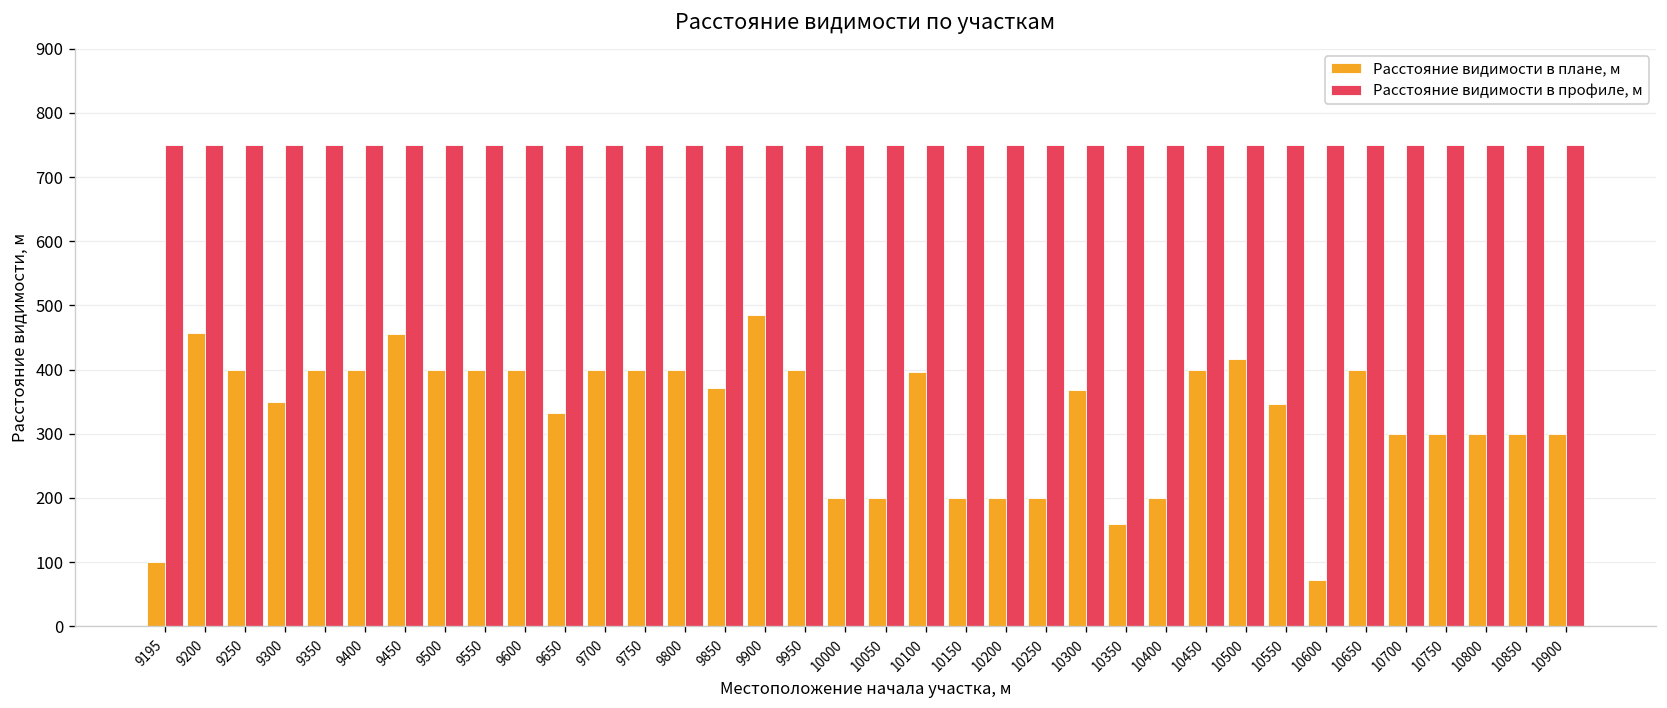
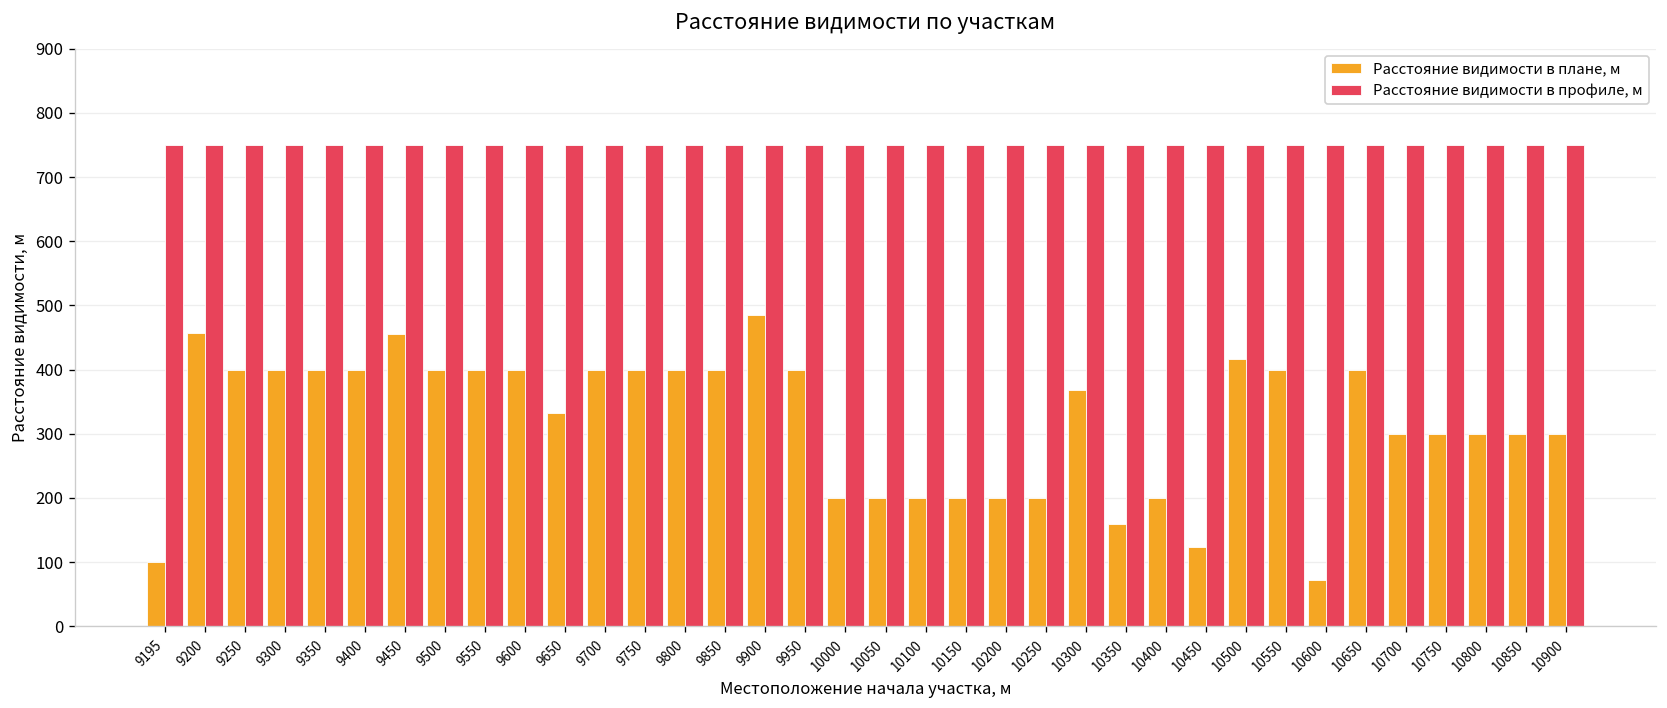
Расстояние видимости в плане, м, 9300: 350 -> 400
Расстояние видимости в плане, м, 9850: 370 -> 400
Расстояние видимости в плане, м, 10100: 400 -> 200
Расстояние видимости в плане, м, 10450: 400 -> 120
Расстояние видимости в плане, м, 10550: 350 -> 400
